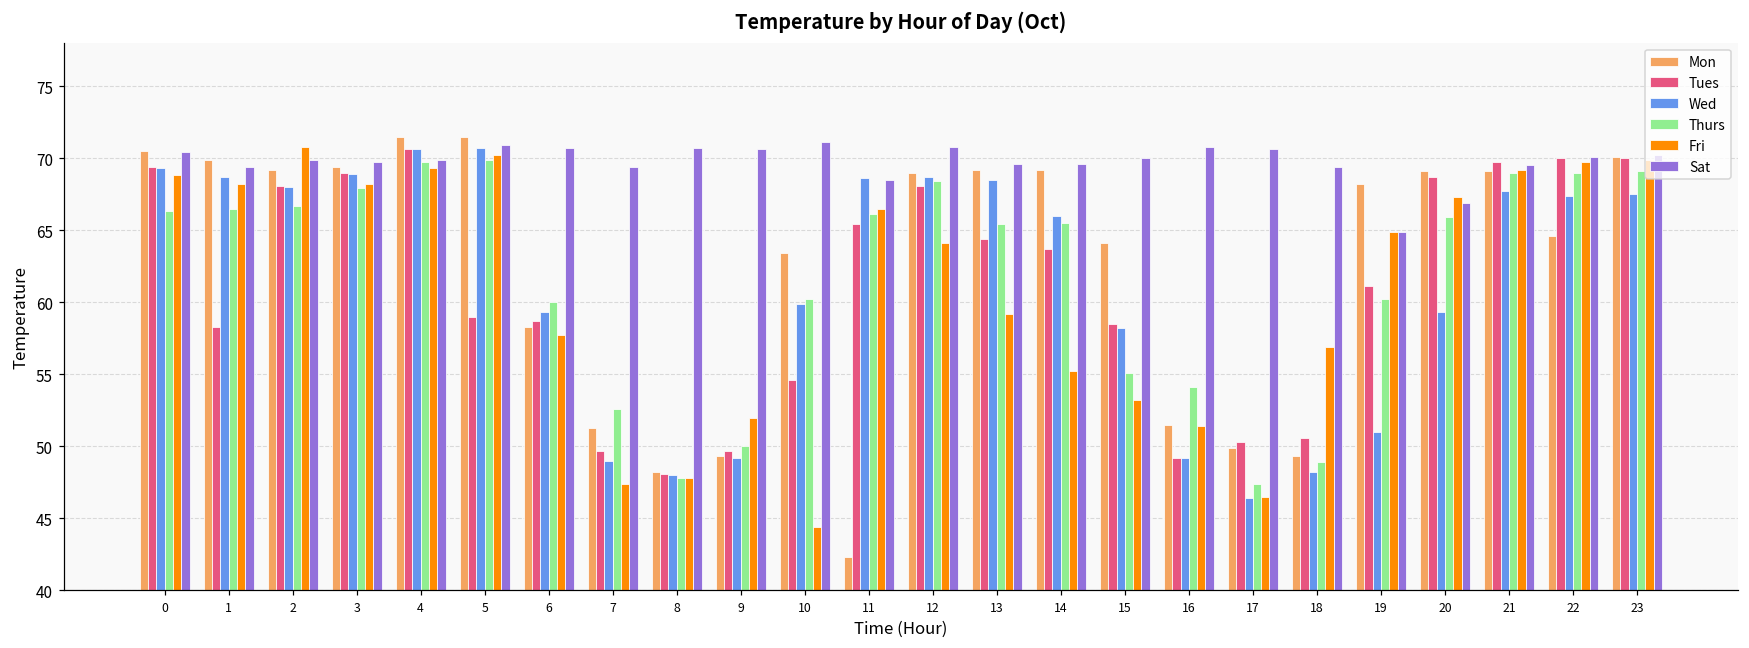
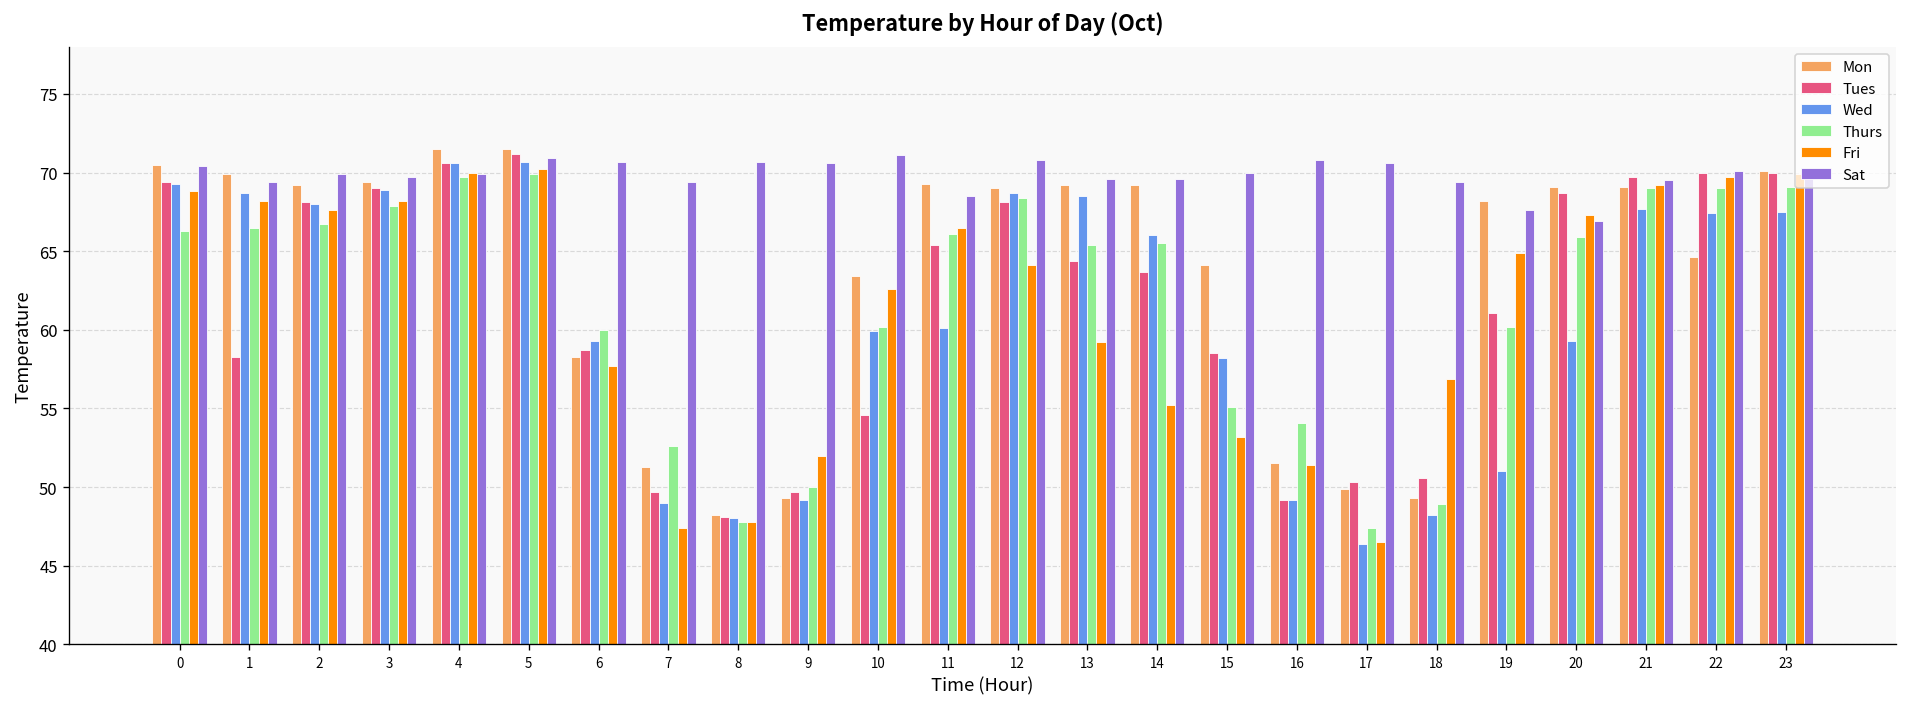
Fri, 2: 70.8 -> 67.6
Fri, 4: 69.3 -> 70.0
Tues, 5: 59.0 -> 71.2
Fri, 10: 44.4 -> 62.6
Mon, 11: 42.3 -> 69.3
Wed, 11: 68.6 -> 60.1
Sat, 19: 64.9 -> 67.6
